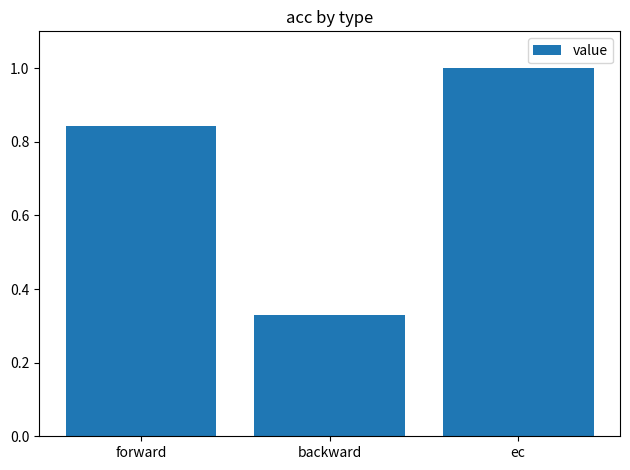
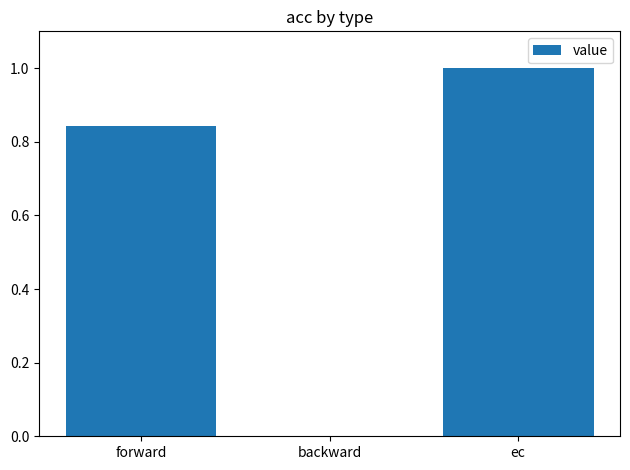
backward: 0.33 -> 0.00
